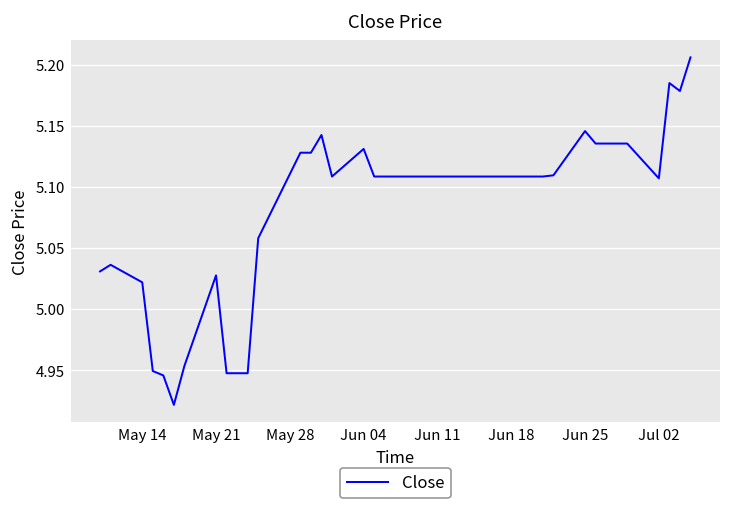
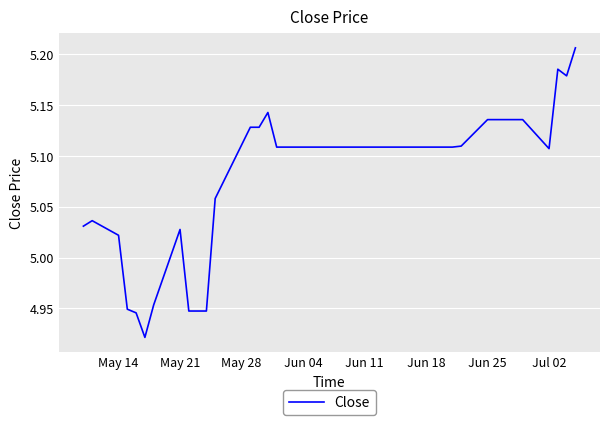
Jun 04: 5.131 -> 5.109
Jun 25: 5.146 -> 5.136
